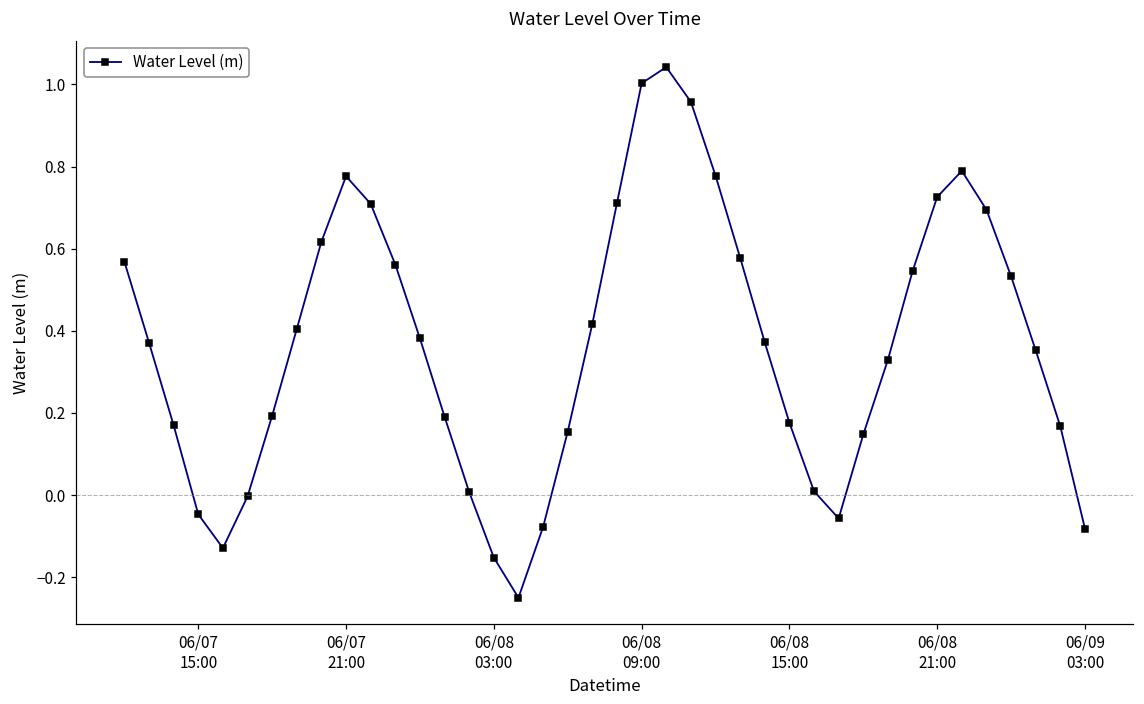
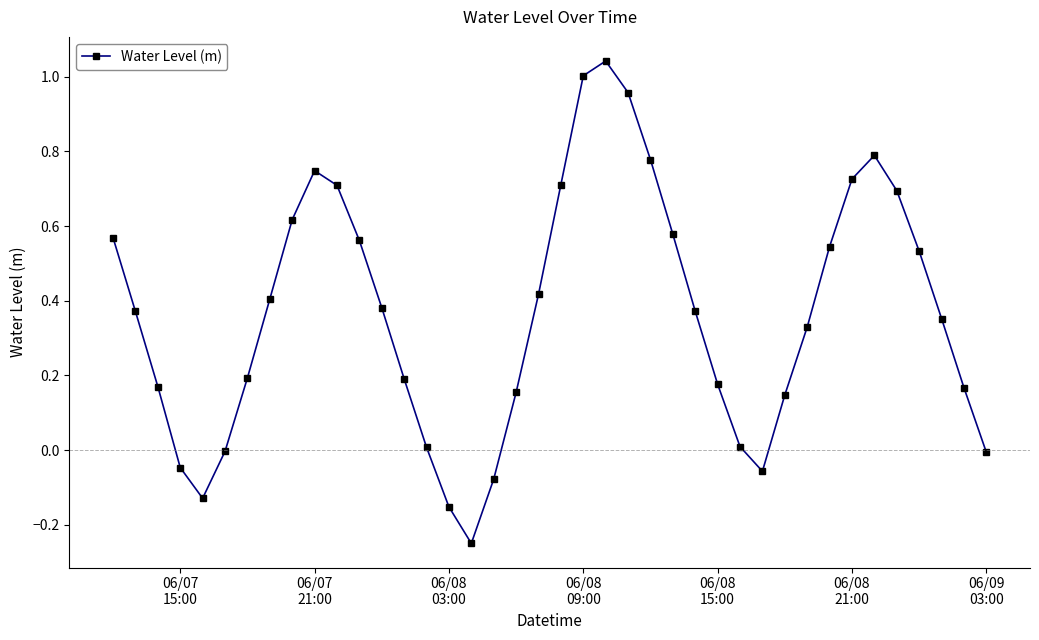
06/07 21:00: 0.78 -> 0.75
06/09 03:00: -0.08 -> -0.01
